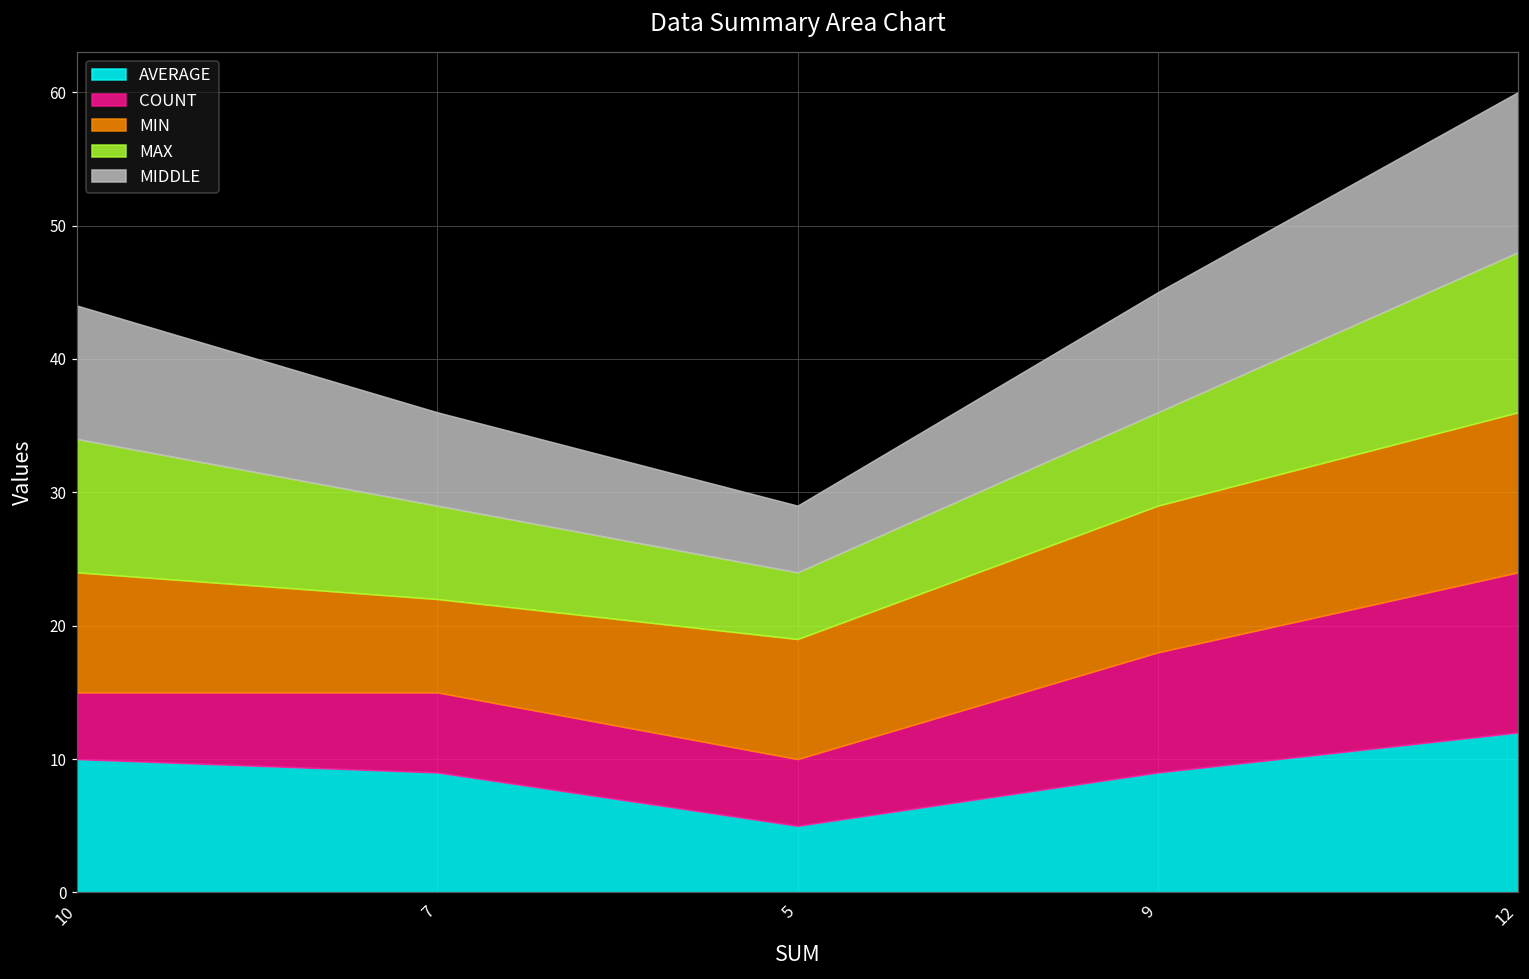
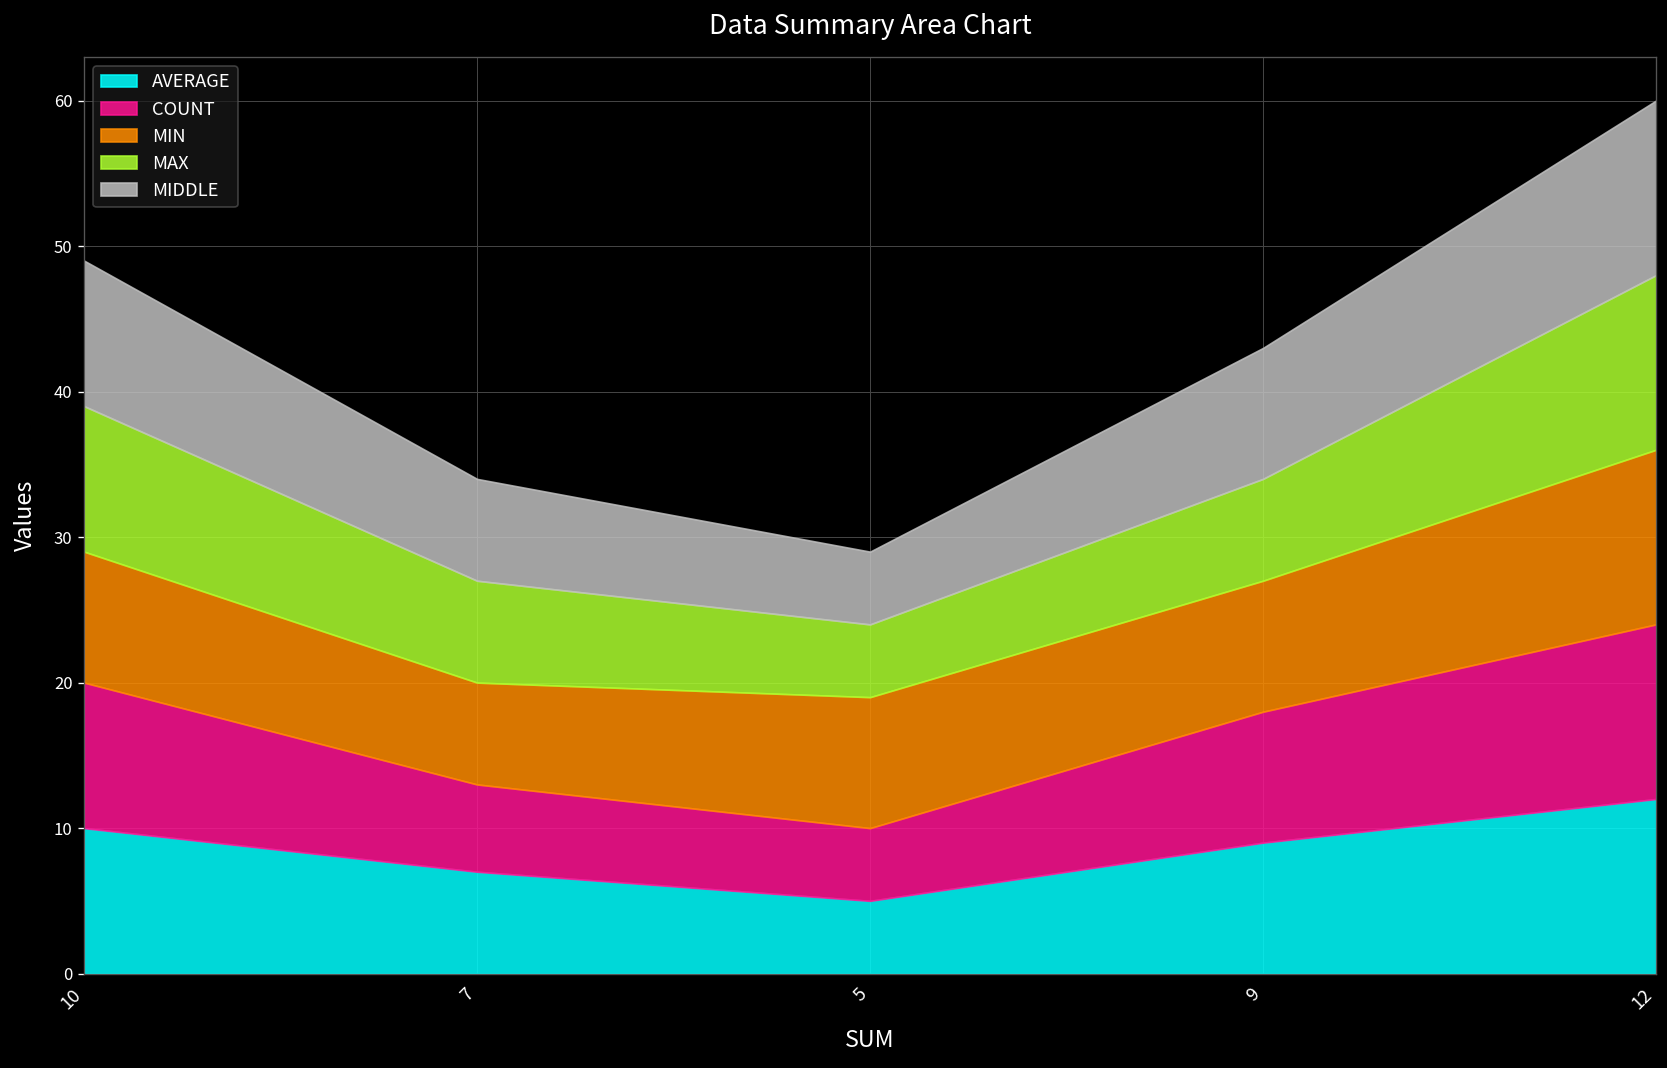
COUNT, 10: 5 -> 10
AVERAGE, 7: 9 -> 7
MIN, 9: 11 -> 9
